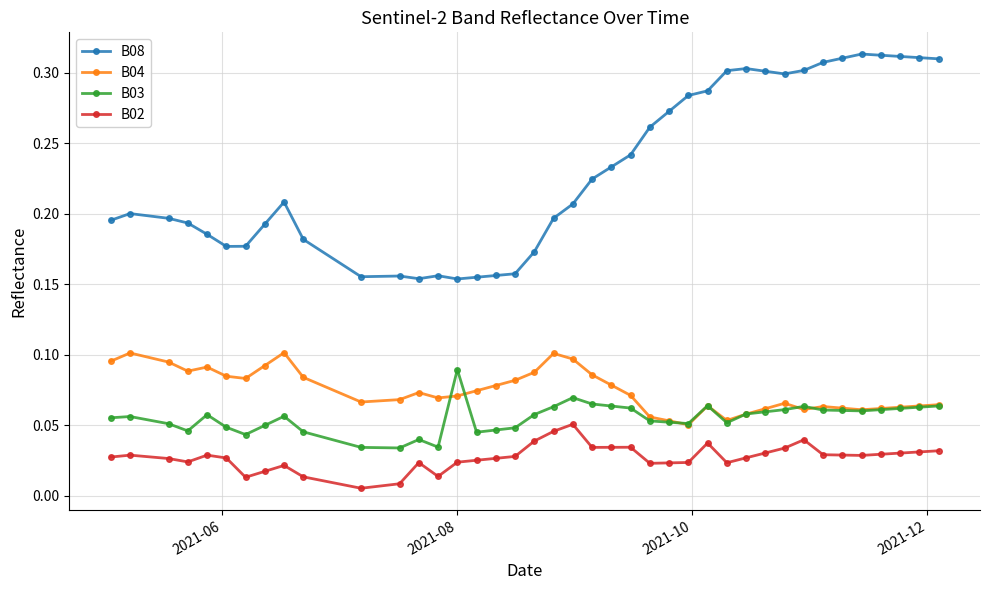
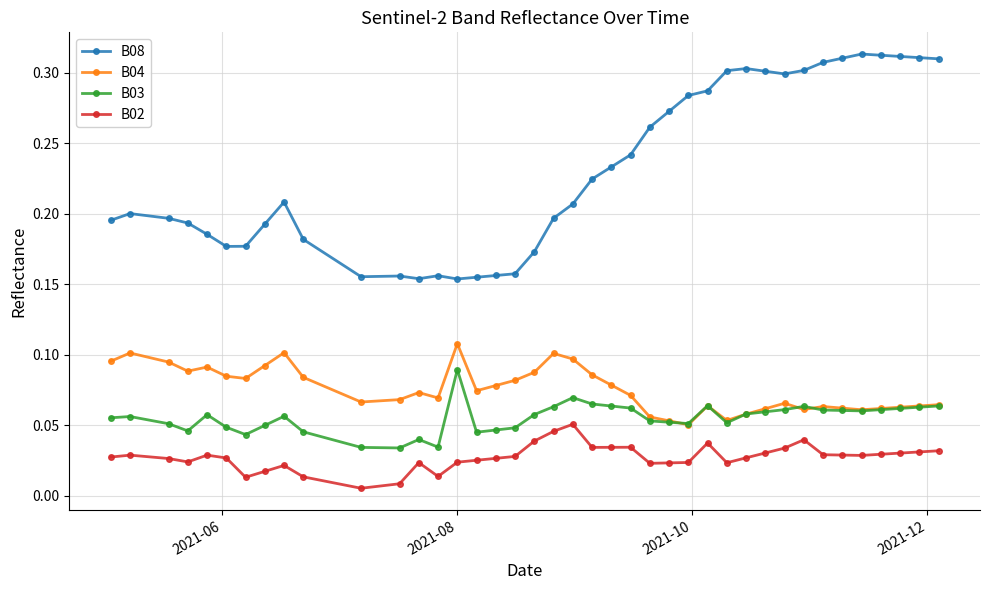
B04, 2021-08: 0.071 -> 0.108
